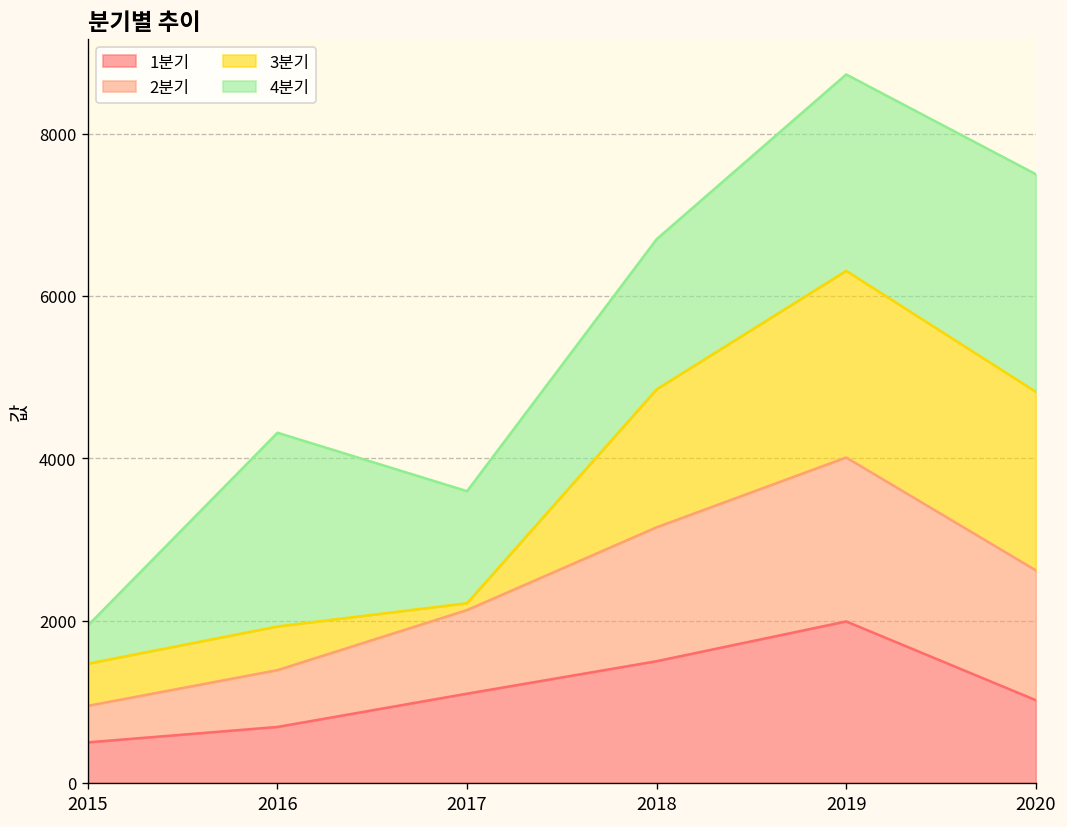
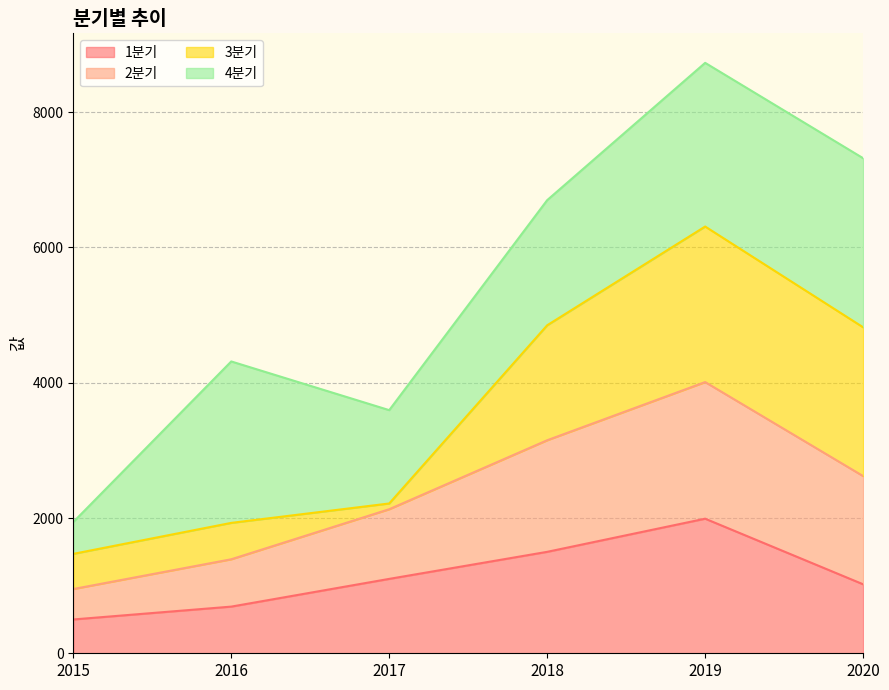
4분기, 2020: 2700 -> 2500
